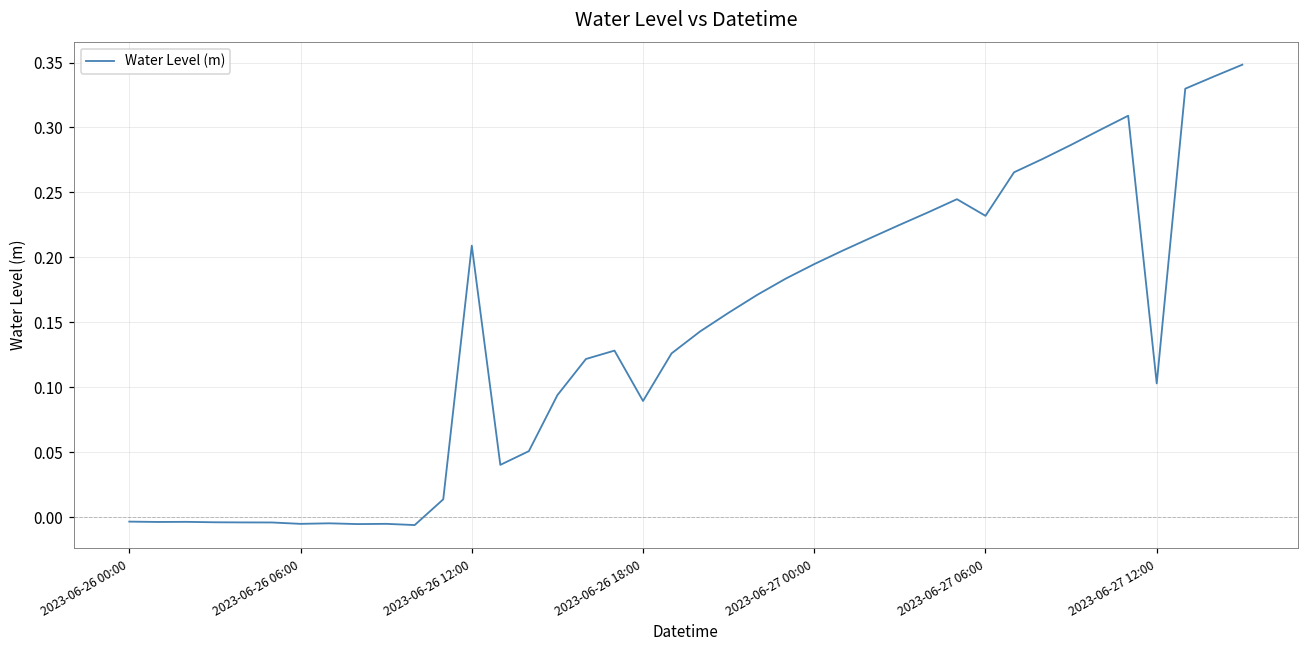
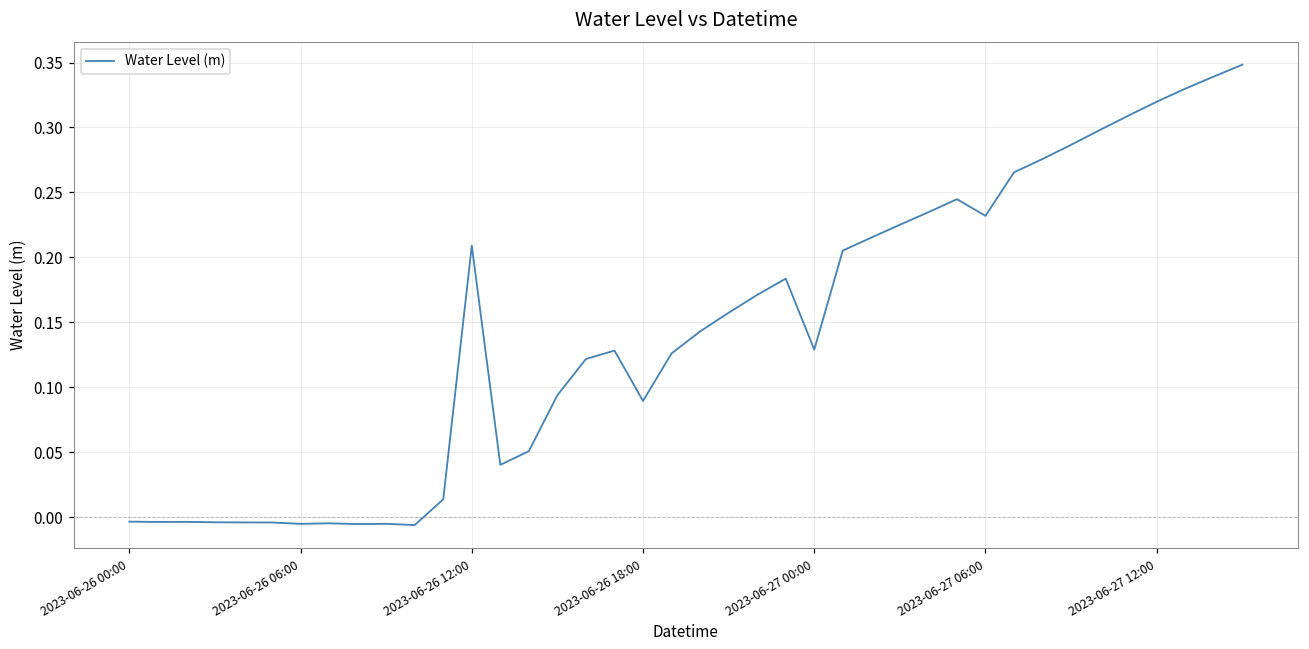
2023-06-27 00:00: 0.195 -> 0.129
2023-06-27 12:00: 0.103 -> 0.320
